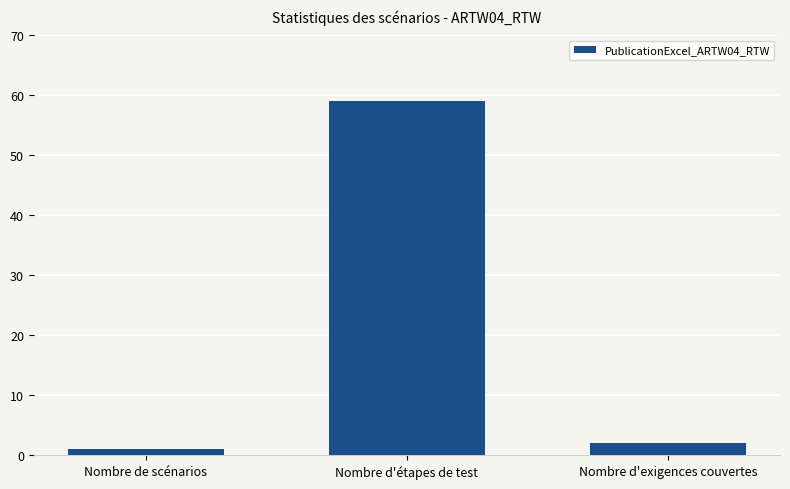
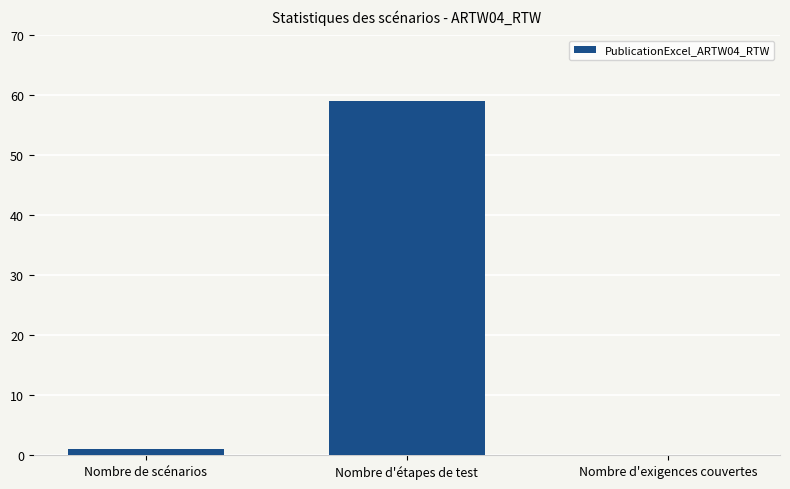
Nombre d'exigences couvertes: 2 -> 0
